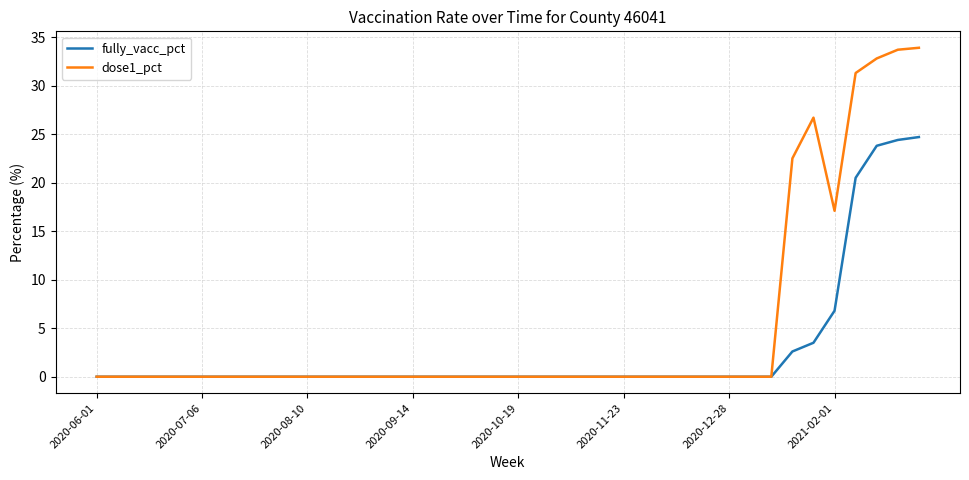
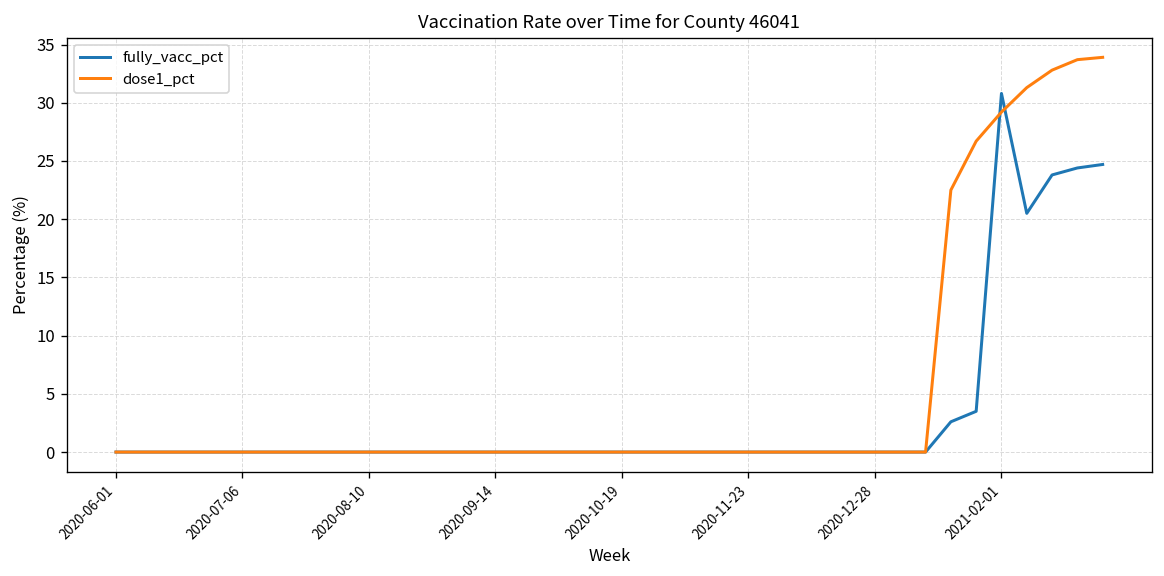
fully_vacc_pct, 2021-02-01: 7 -> 31
dose1_pct, 2021-02-01: 17 -> 29
